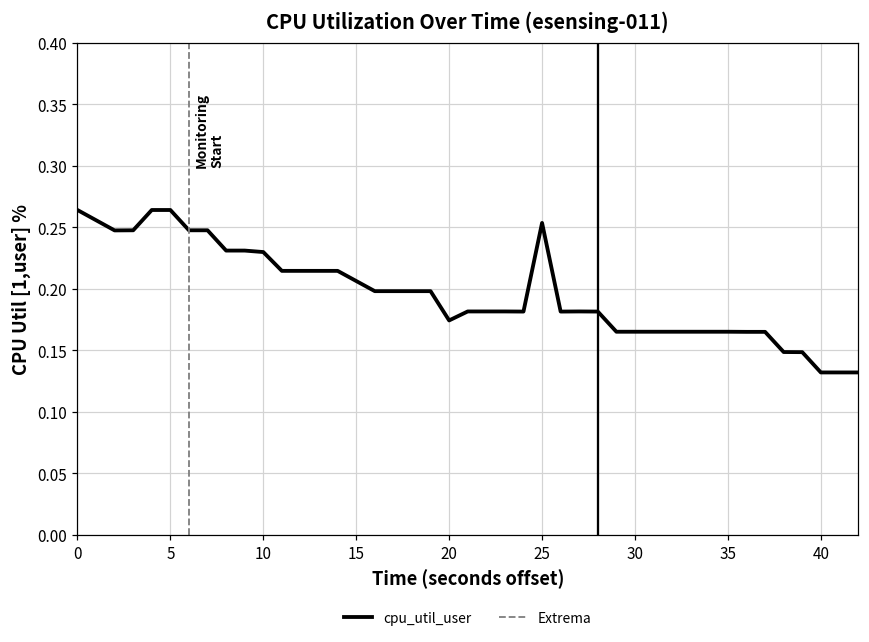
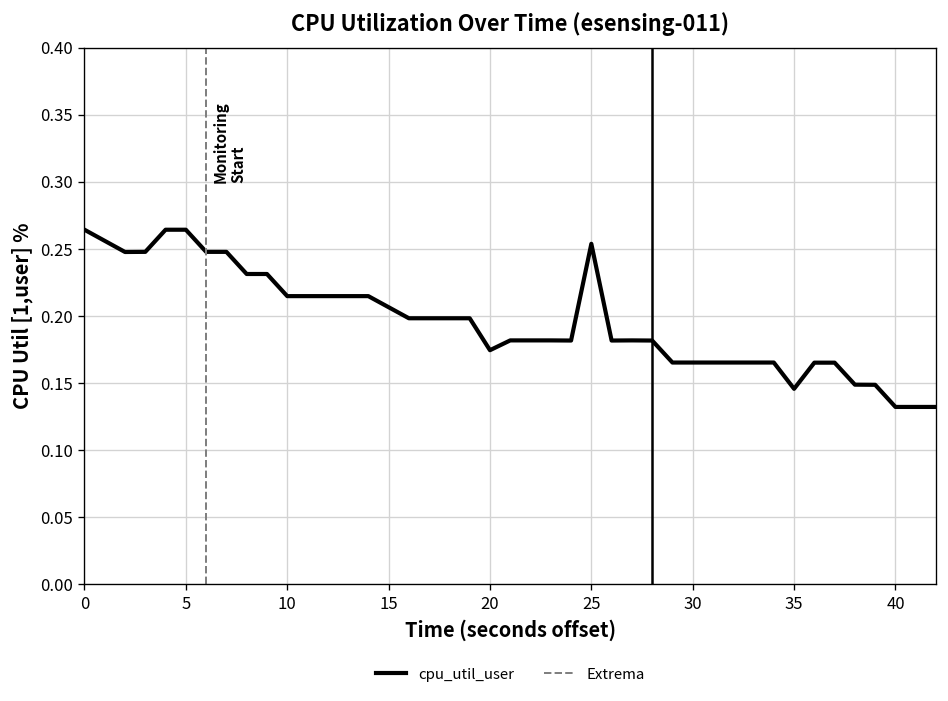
10: 0.230 -> 0.215
35: 0.165 -> 0.146
